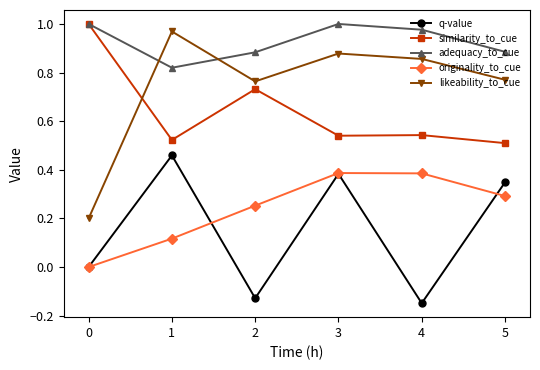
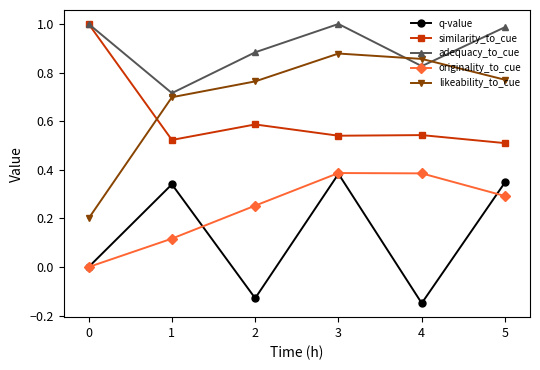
q-value, 1: 0.46 -> 0.34
adequacy_to_cue, 1: 0.82 -> 0.72
likeability_to_cue, 1: 0.97 -> 0.70
similarity_to_cue, 2: 0.73 -> 0.59
adequacy_to_cue, 4: 0.98 -> 0.83
adequacy_to_cue, 5: 0.89 -> 0.99
